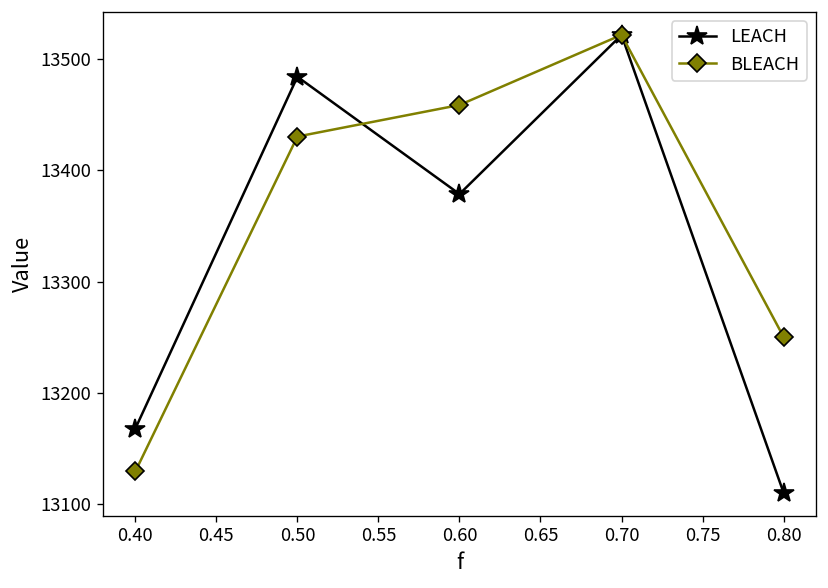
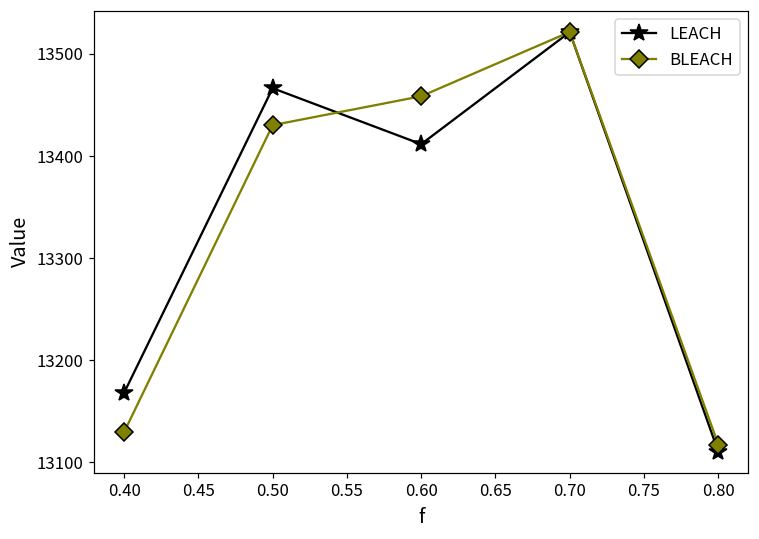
LEACH, 0.50: 13480 -> 13470
LEACH, 0.60: 13380 -> 13410
BLEACH, 0.80: 13250 -> 13120
